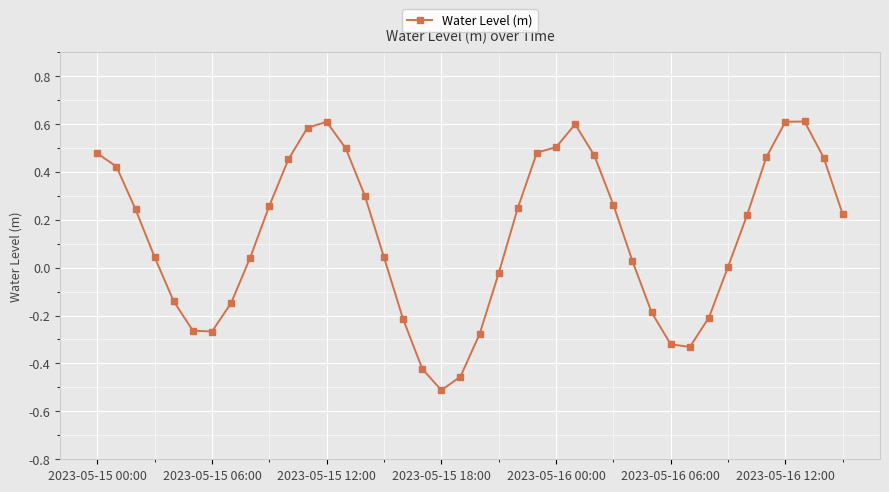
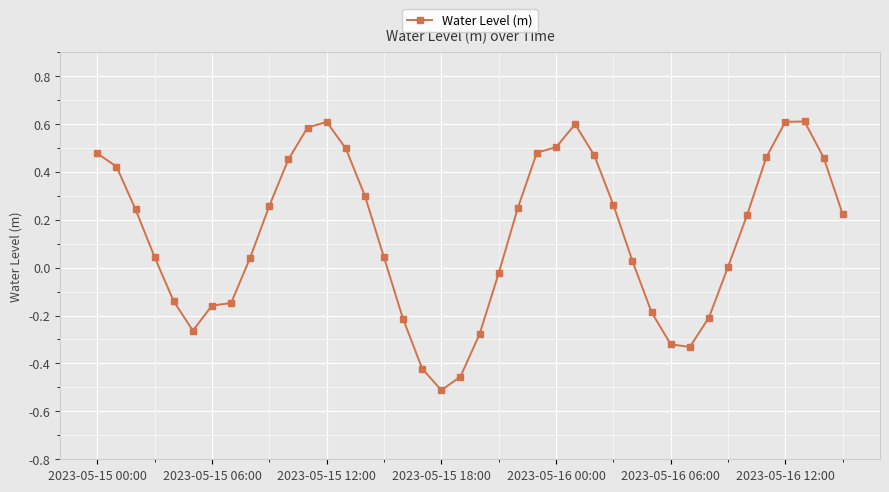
2023-05-15 06:00: -0.27 -> -0.16
